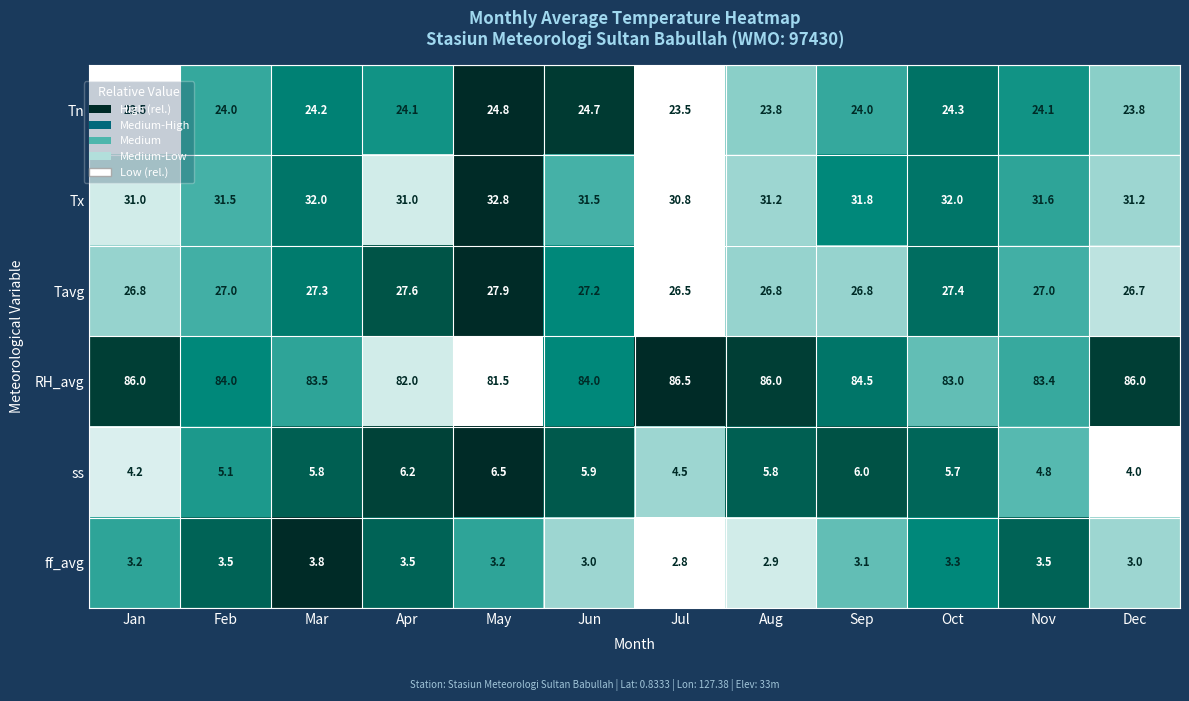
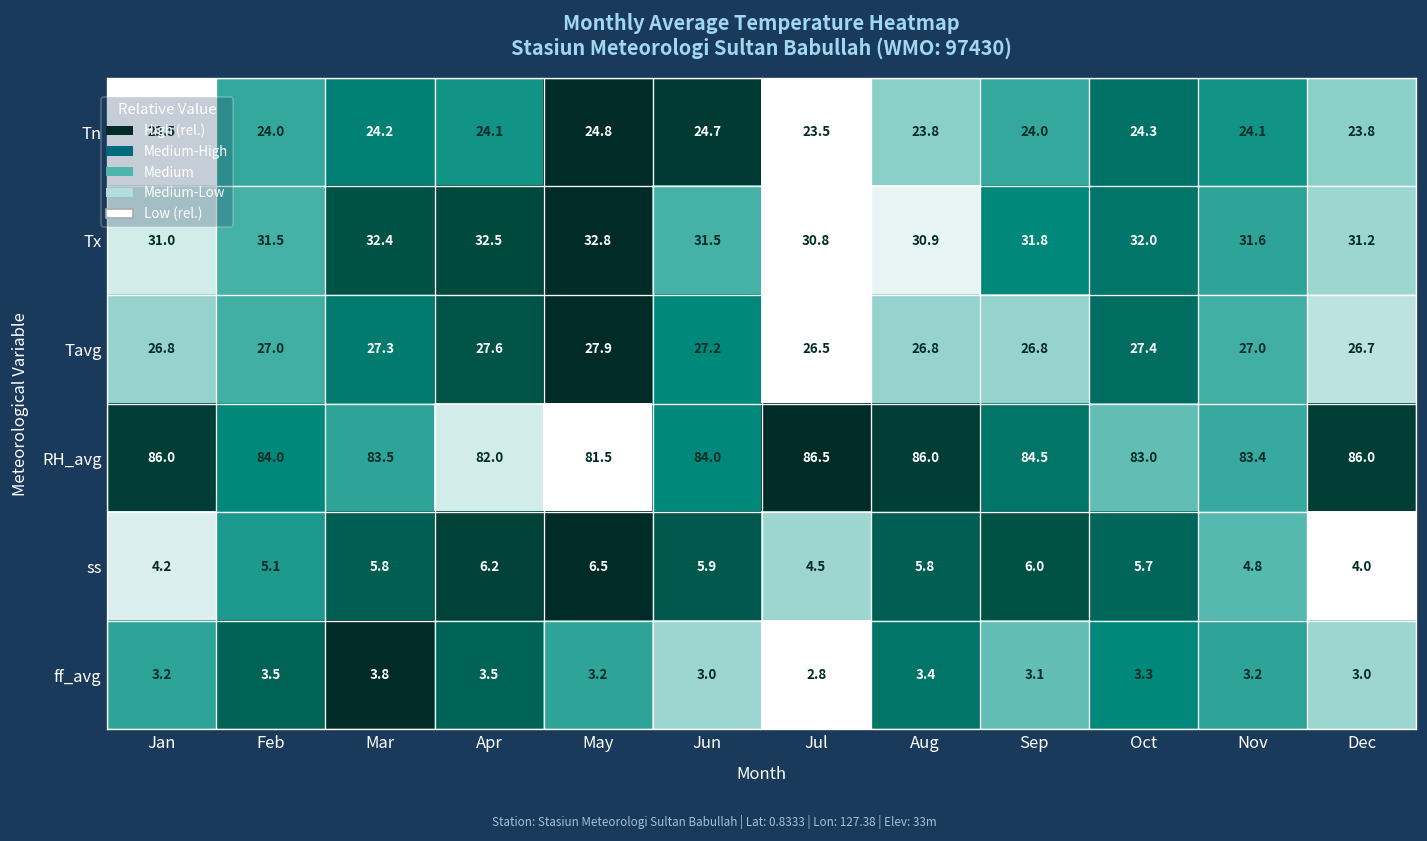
Tx, Mar: 32.0 -> 32.4
Tx, Apr: 31.0 -> 32.5
Tx, Aug: 31.2 -> 30.9
ff_avg, Aug: 2.9 -> 3.4
ff_avg, Nov: 3.5 -> 3.2
